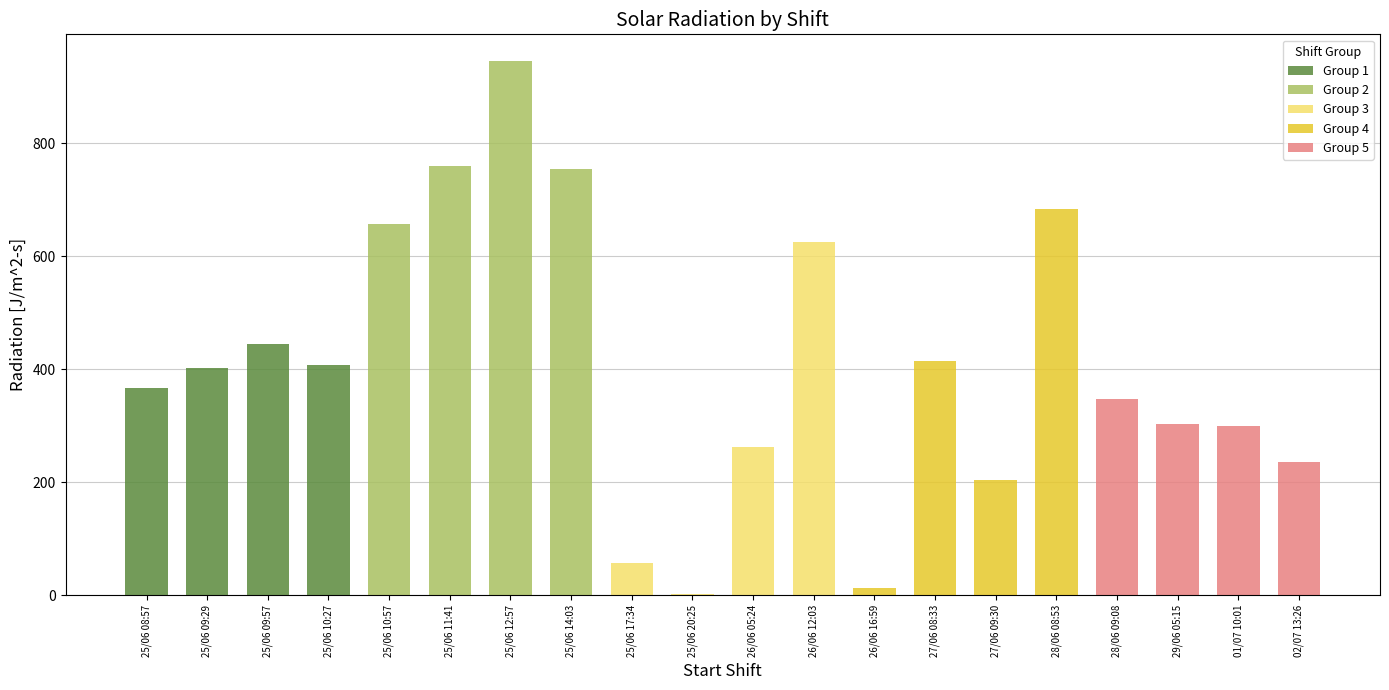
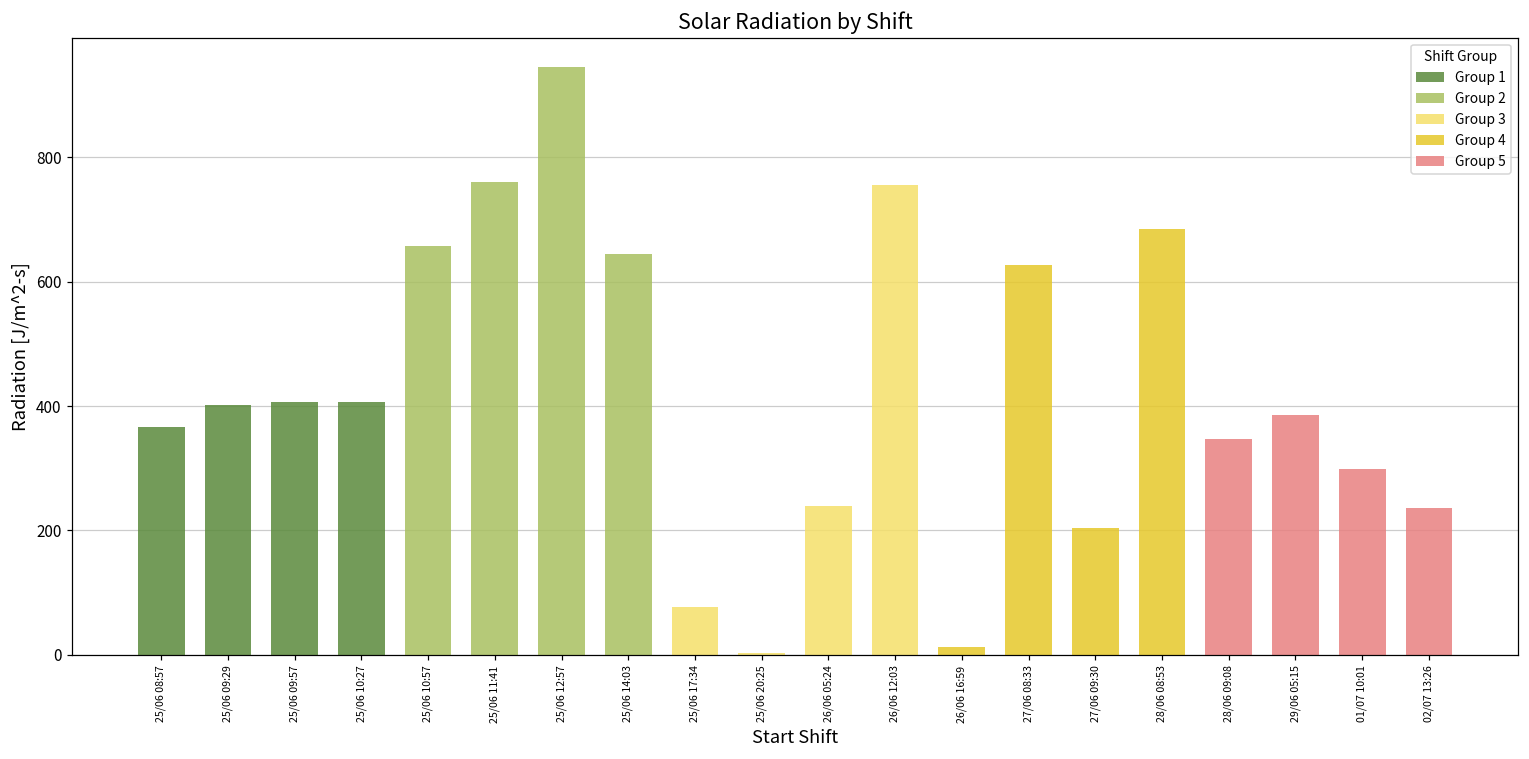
Group 1, 25/06 09:57: 440 -> 410
Group 2, 25/06 14:03: 750 -> 650
Group 3, 25/06 17:34: 60 -> 80
Group 3, 26/06 05:24: 260 -> 240
Group 3, 26/06 12:03: 630 -> 760
Group 4, 27/06 08:33: 420 -> 630
Group 5, 29/06 05:15: 300 -> 390
